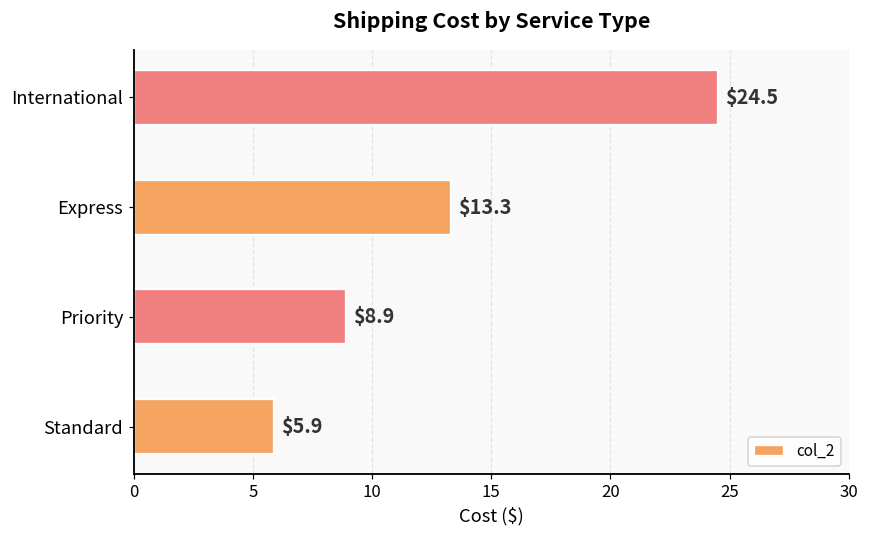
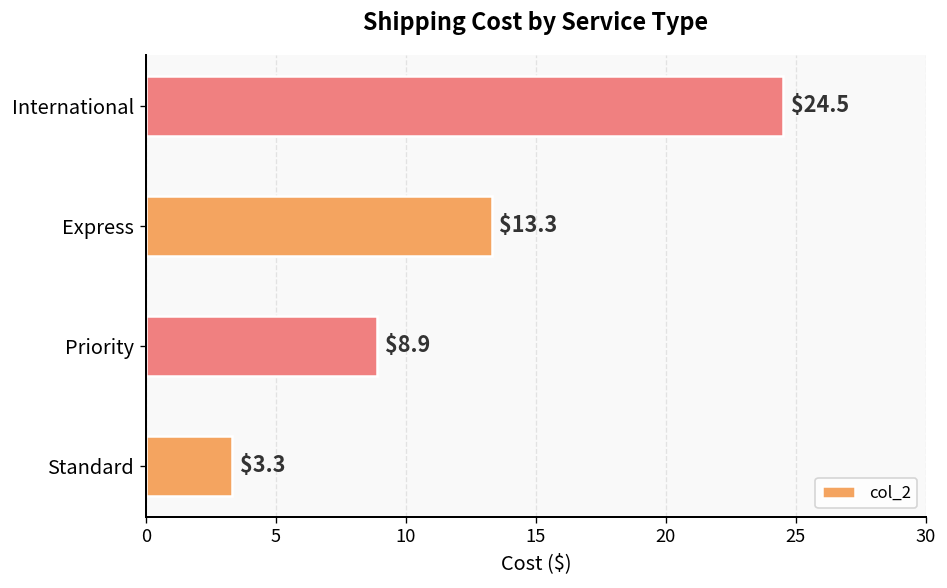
Standard: $5.9 -> $3.3
